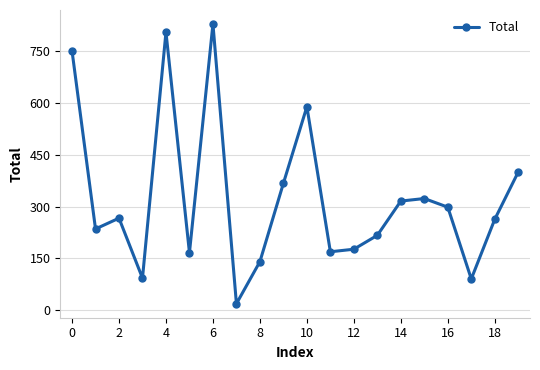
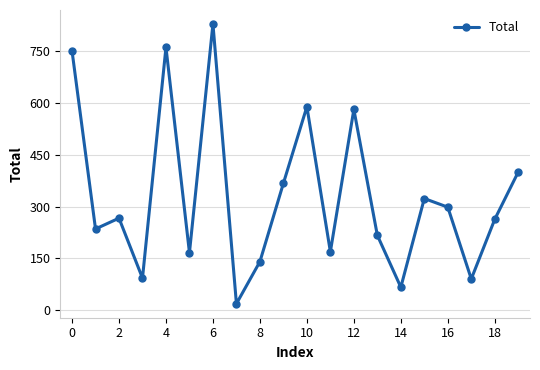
4: 800 -> 760
12: 180 -> 580
14: 320 -> 70
